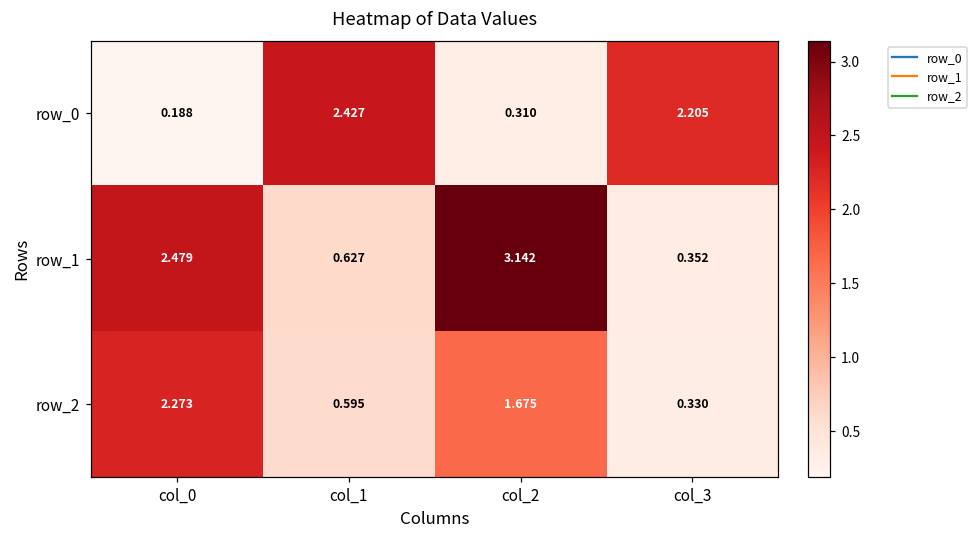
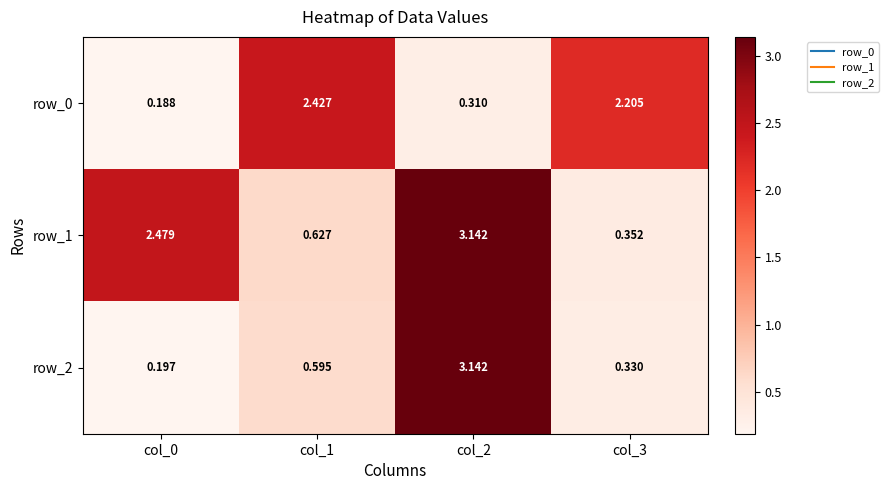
row_2, col_0: 2.273 -> 0.197
row_2, col_2: 1.675 -> 3.142
